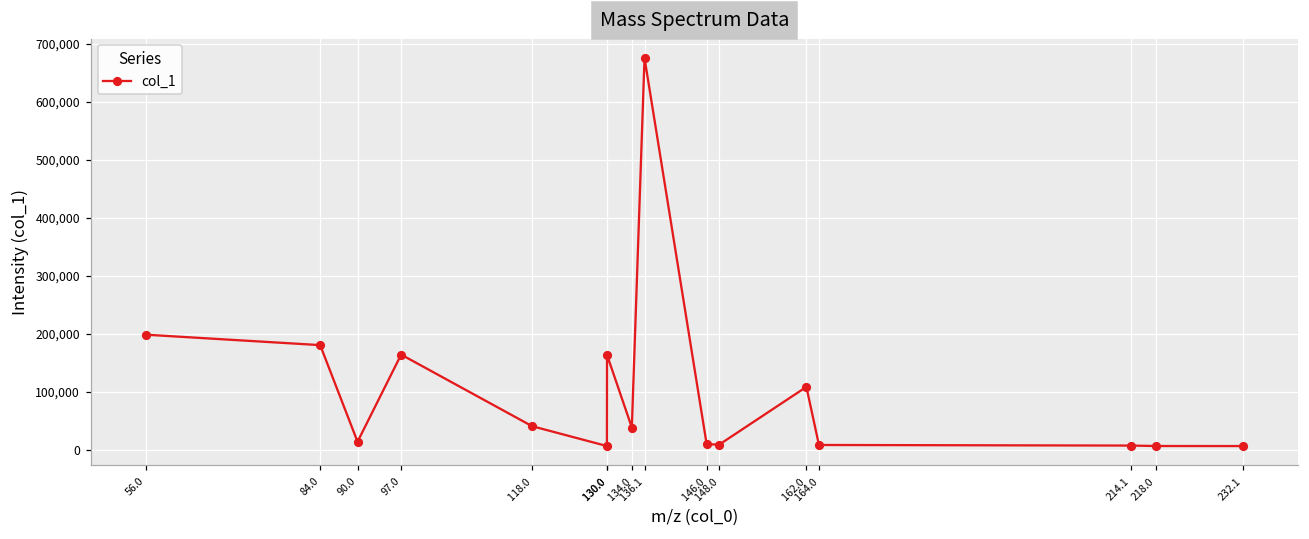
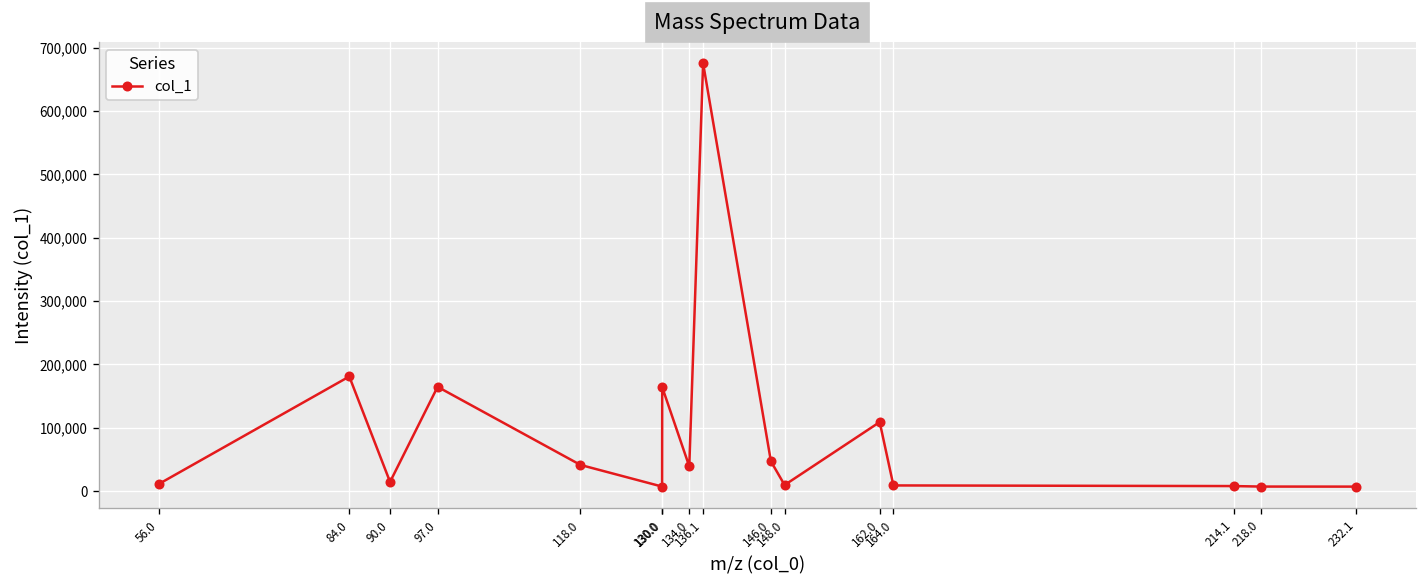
56.0: 200,000 -> 10,000
146.0: 10,000 -> 50,000
